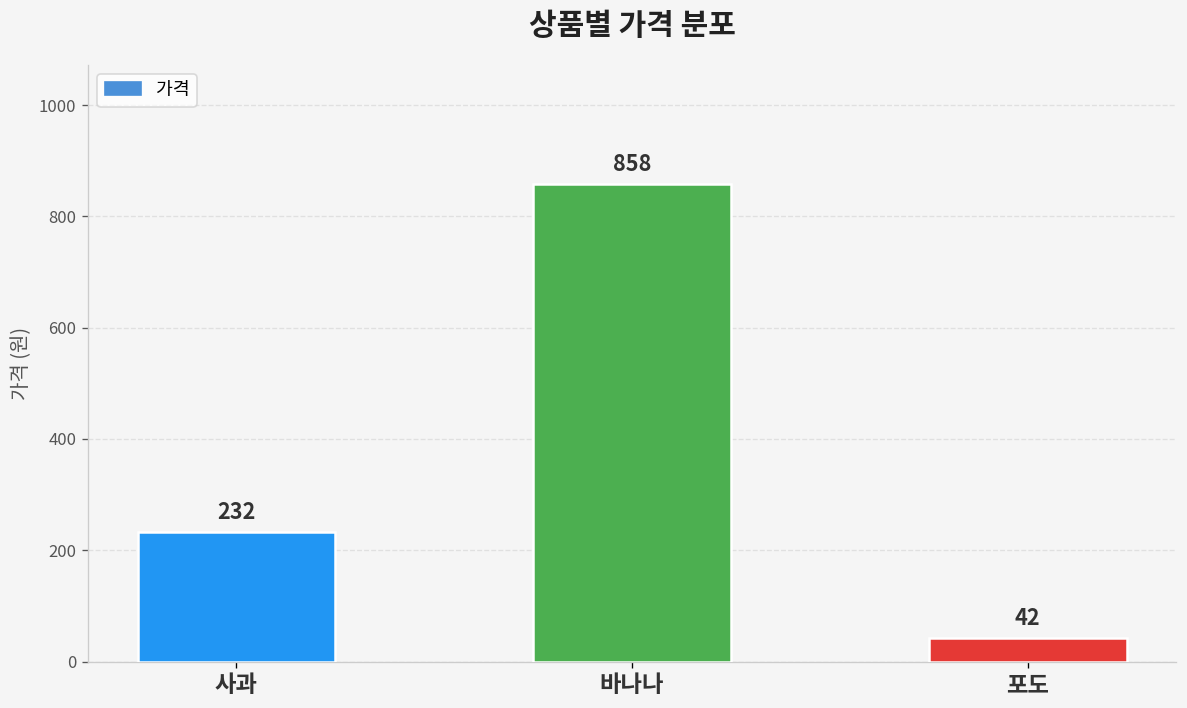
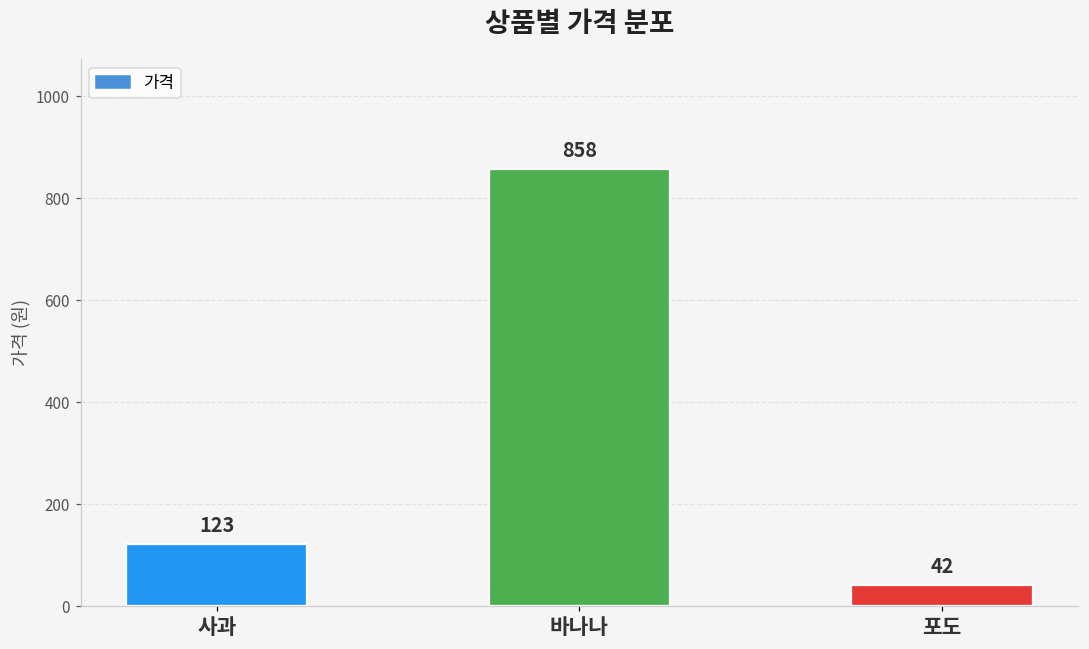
사과: 232 -> 123
